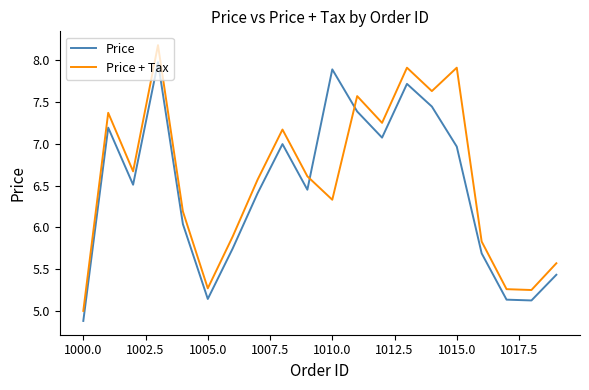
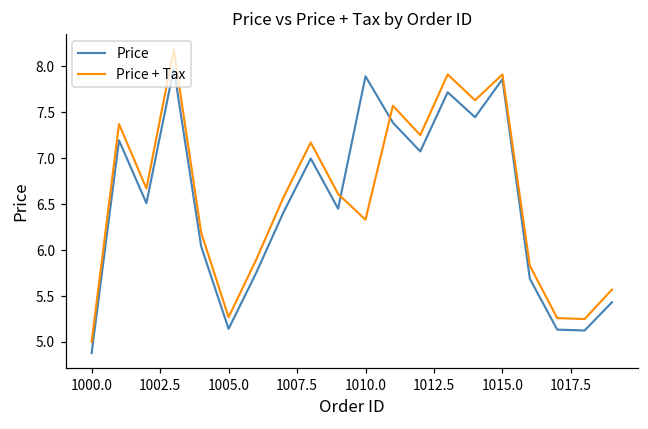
Price, 1015.0: 7.0 -> 7.9
